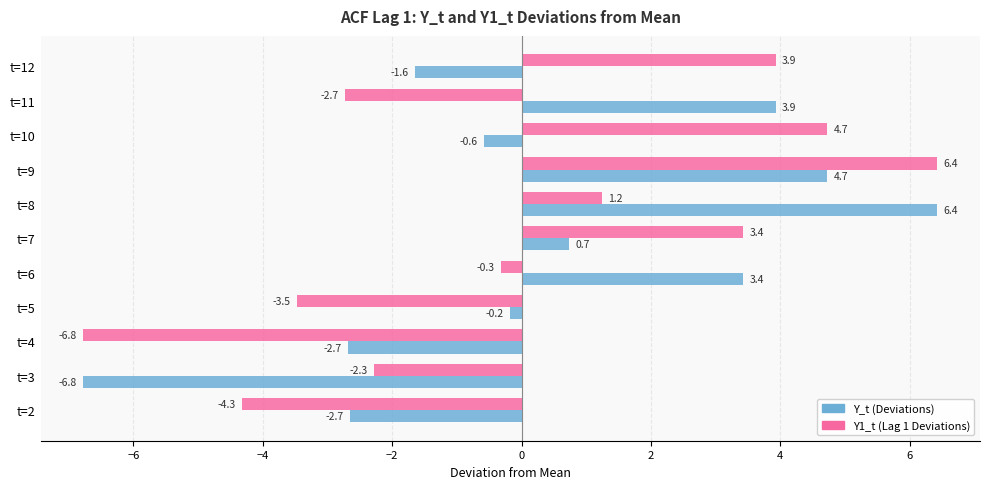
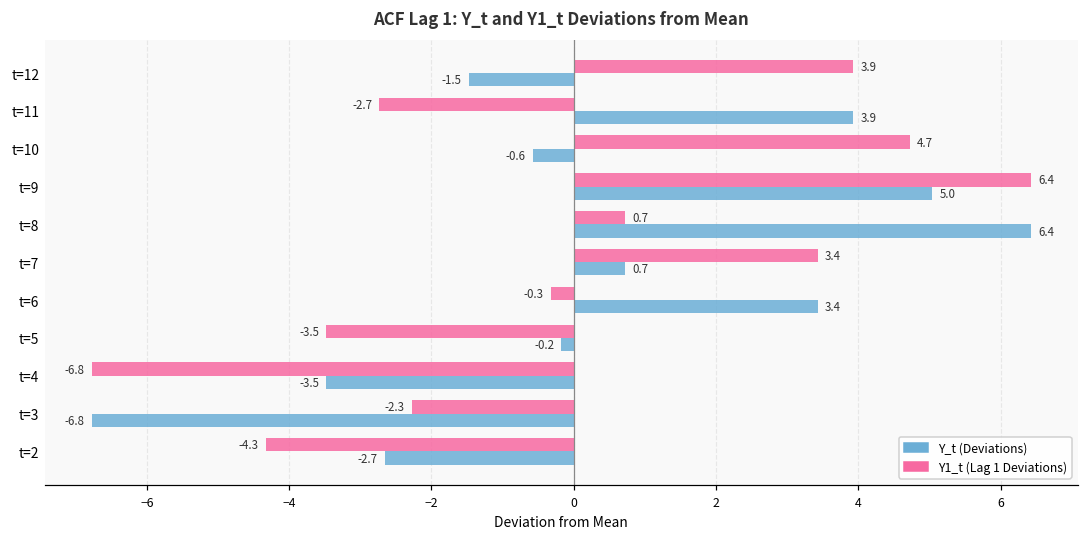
Y_t (Deviations), t=12: -1.6 -> -1.5
Y_t (Deviations), t=9: 4.7 -> 5.0
Y1_t (Lag 1 Deviations), t=8: 1.2 -> 0.7
Y_t (Deviations), t=4: -2.7 -> -3.5
